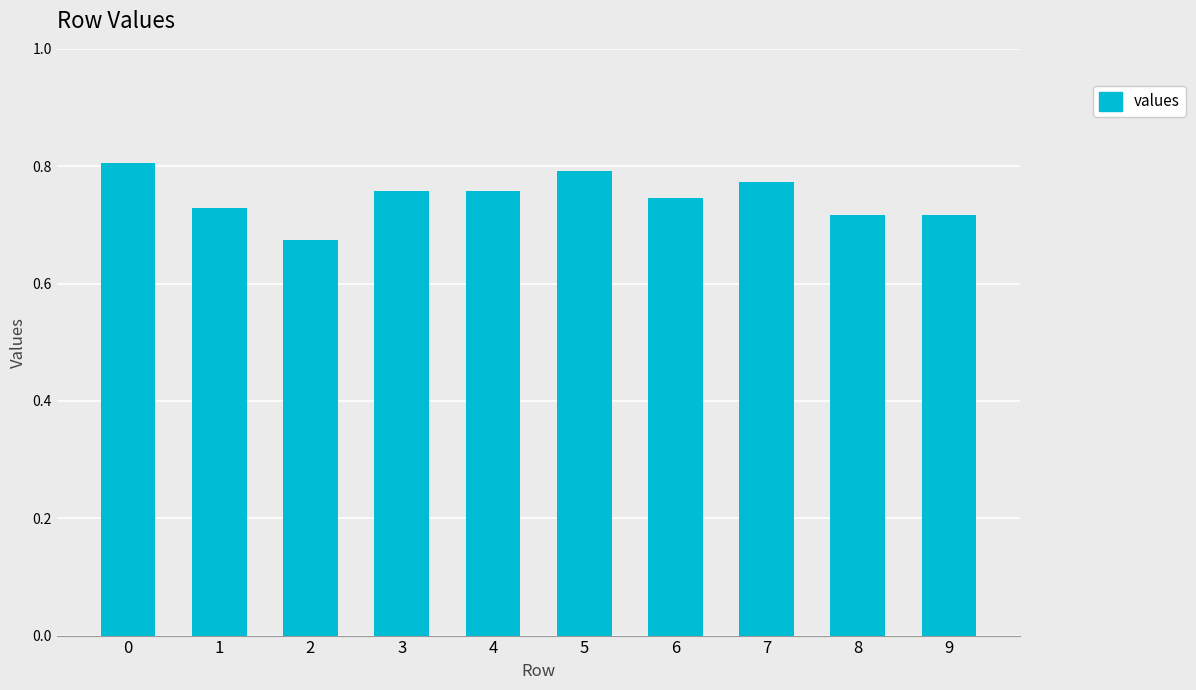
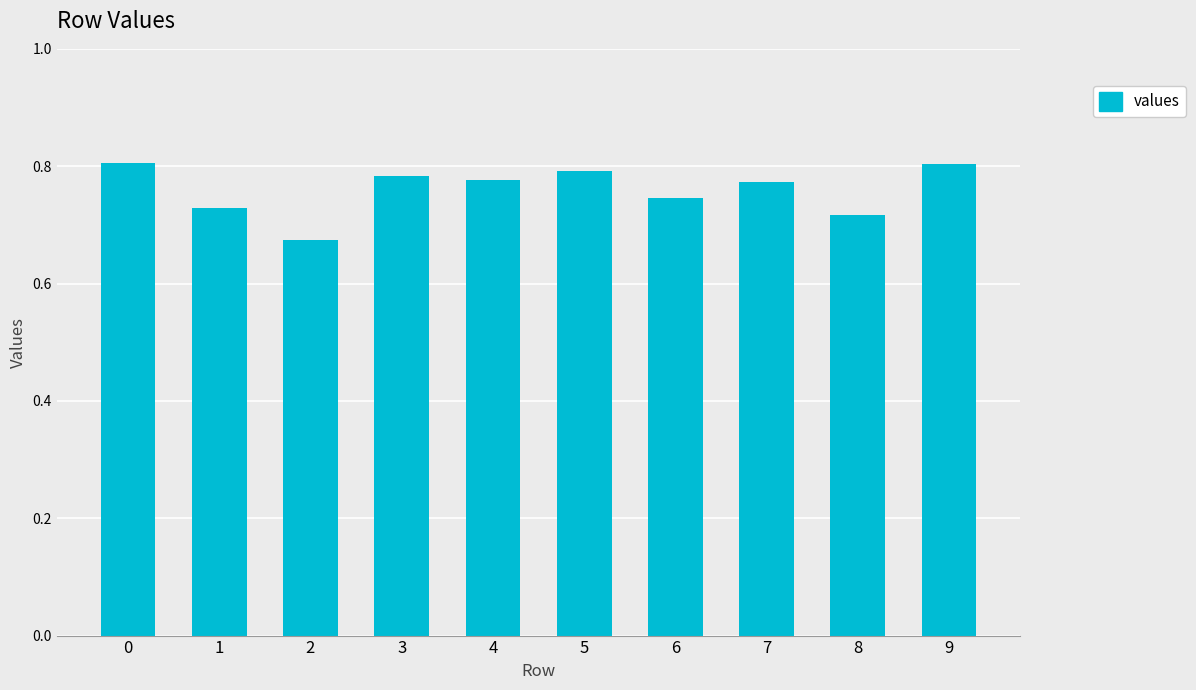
3: 0.76 -> 0.78
4: 0.76 -> 0.78
9: 0.72 -> 0.80
